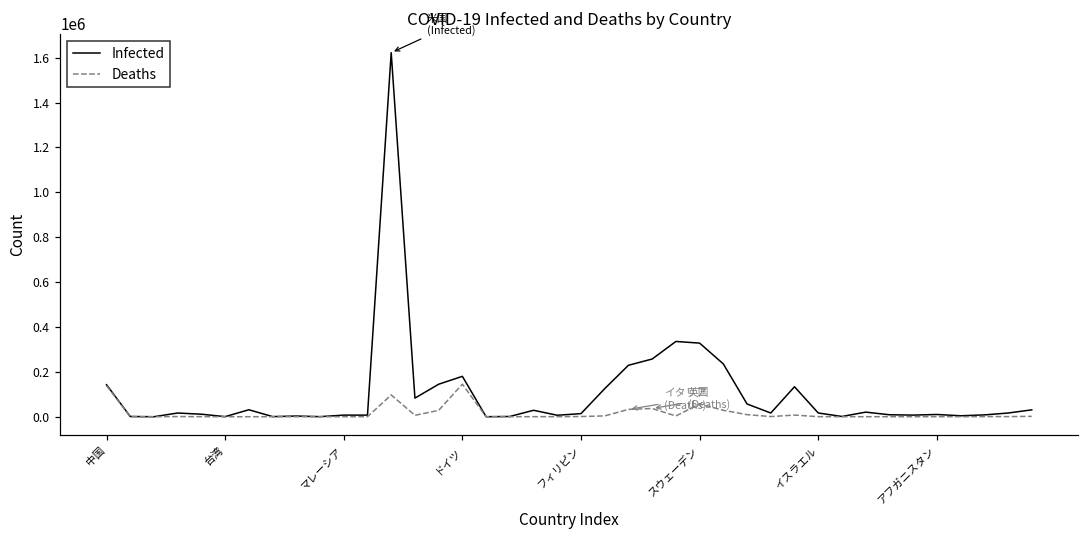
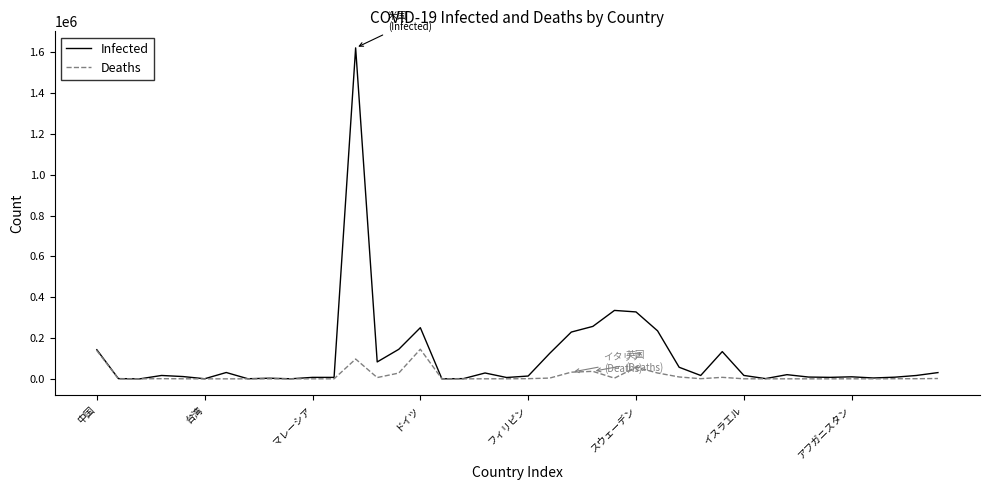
Infected, ドイツ: 180000 -> 250000
